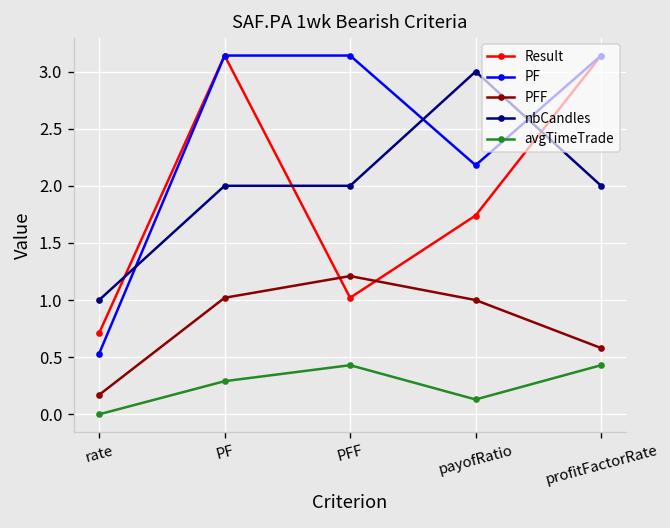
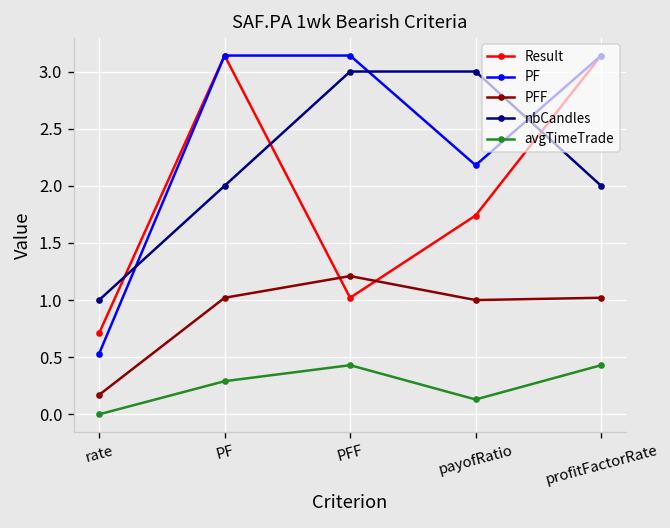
nbCandles, PFF: 2 -> 3
PFF, profitFactorRate: 0.6 -> 1.0
